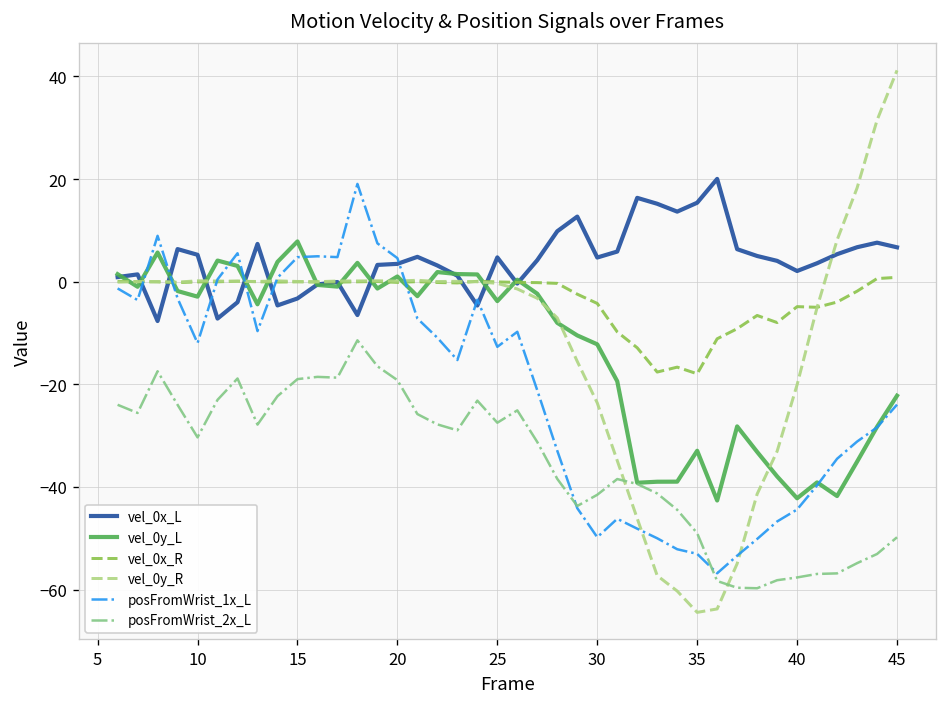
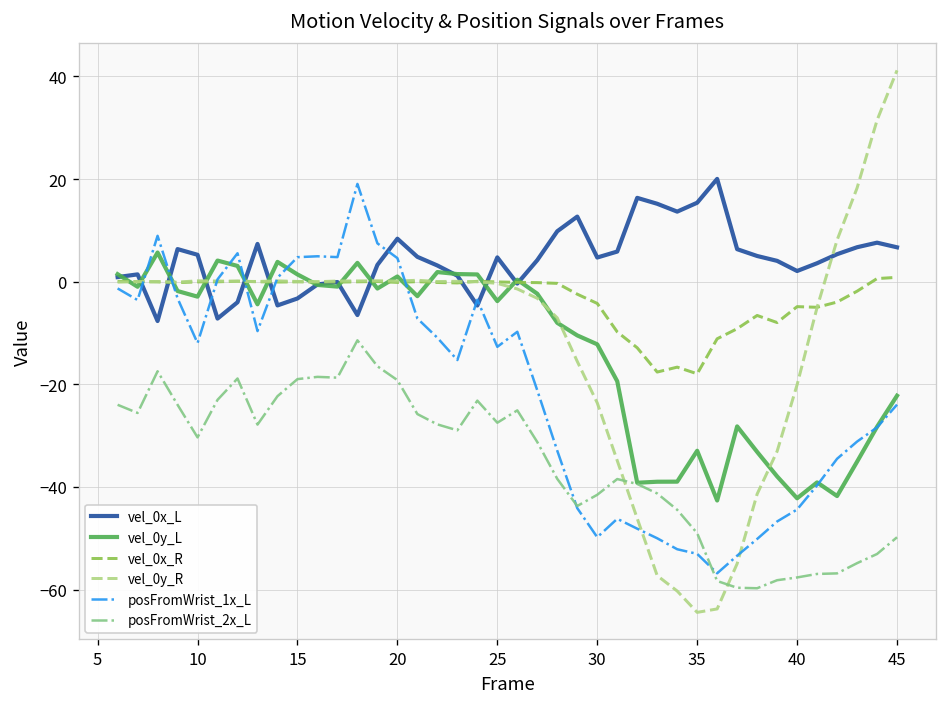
vel_0y_L, 15: 8 -> 1
vel_0x_L, 20: 3 -> 8
